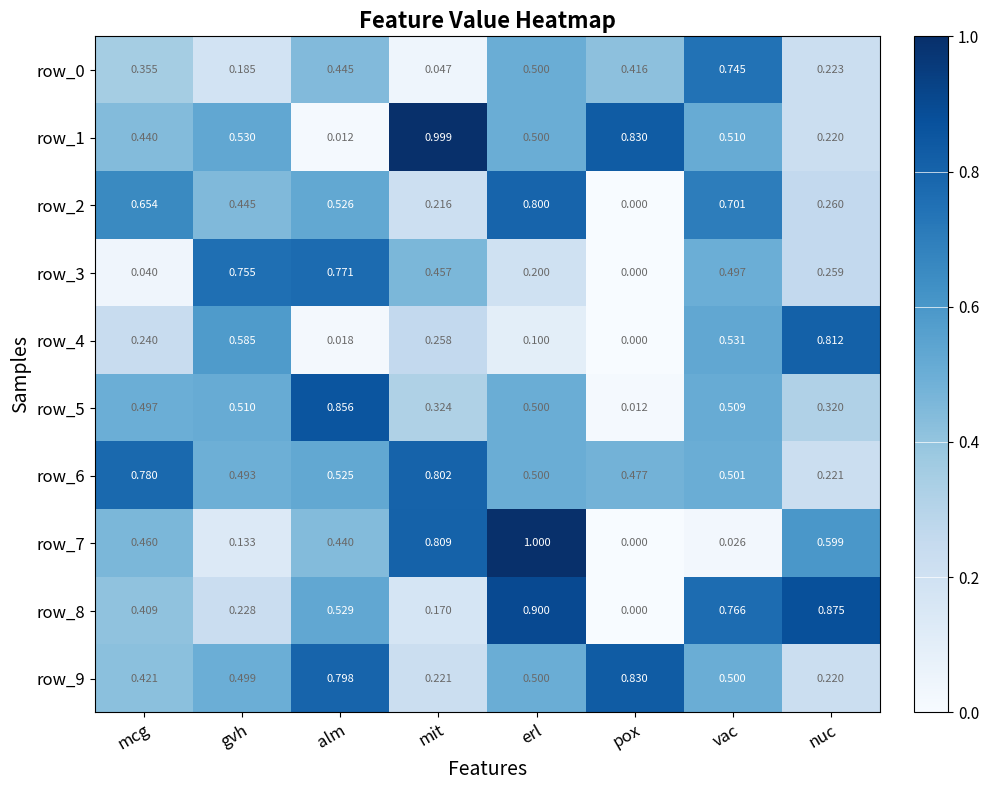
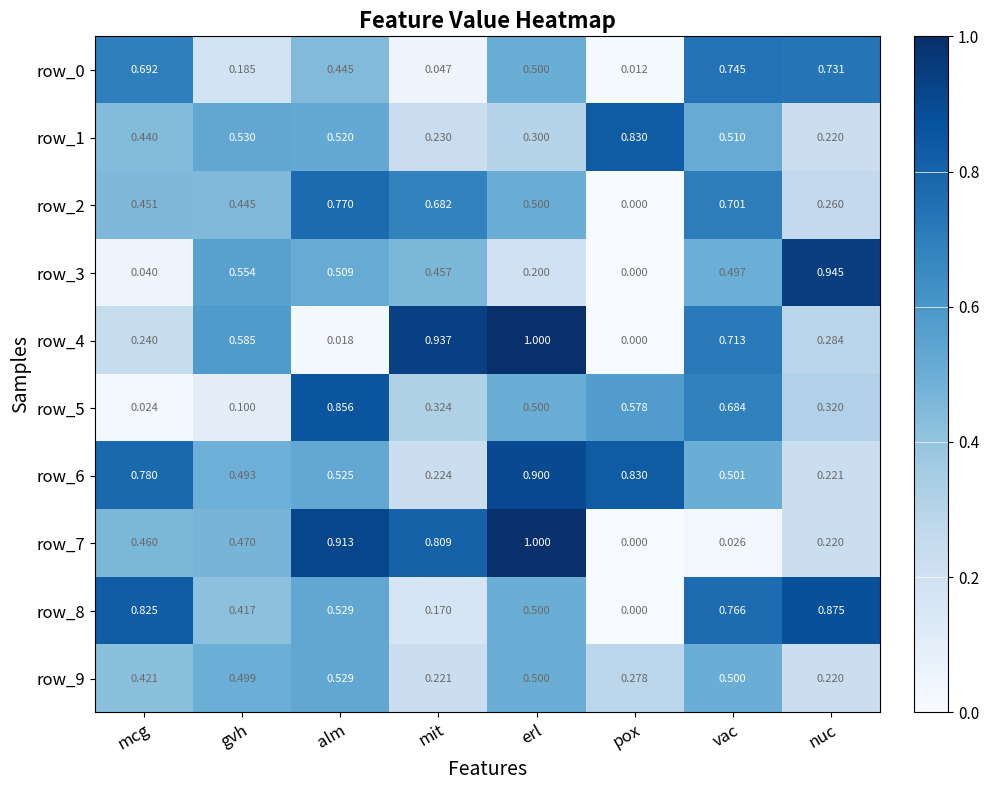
row_0, mcg: 0.355 -> 0.692
row_0, pox: 0.416 -> 0.012
row_0, nuc: 0.223 -> 0.731
row_1, alm: 0.012 -> 0.520
row_1, mit: 0.999 -> 0.230
row_1, erl: 0.500 -> 0.300
row_2, mcg: 0.654 -> 0.451
row_2, alm: 0.526 -> 0.770
row_2, mit: 0.216 -> 0.682
row_2, erl: 0.800 -> 0.500
row_3, gvh: 0.755 -> 0.554
row_3, alm: 0.771 -> 0.509
row_3, nuc: 0.259 -> 0.945
row_4, mit: 0.258 -> 0.937
row_4, erl: 0.100 -> 1.000
row_4, vac: 0.531 -> 0.713
row_4, nuc: 0.812 -> 0.284
row_5, mcg: 0.497 -> 0.024
row_5, gvh: 0.510 -> 0.100
row_5, pox: 0.012 -> 0.578
row_5, vac: 0.509 -> 0.684
row_6, mit: 0.802 -> 0.224
row_6, erl: 0.500 -> 0.900
row_6, pox: 0.477 -> 0.830
row_7, gvh: 0.133 -> 0.470
row_7, alm: 0.440 -> 0.913
row_7, nuc: 0.599 -> 0.220
row_8, mcg: 0.409 -> 0.825
row_8, gvh: 0.228 -> 0.417
row_8, erl: 0.900 -> 0.500
row_9, alm: 0.798 -> 0.529
row_9, pox: 0.830 -> 0.278
